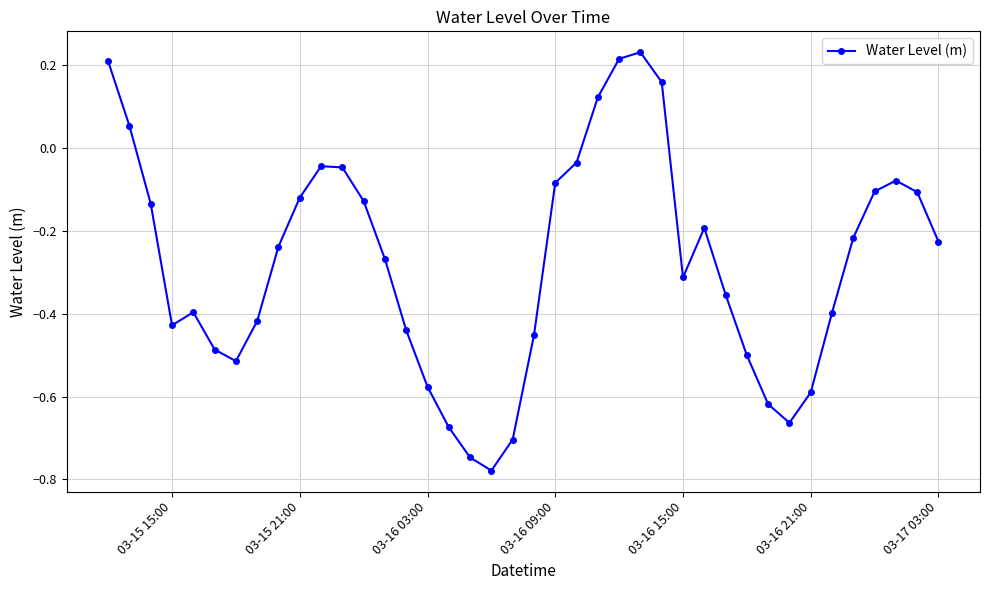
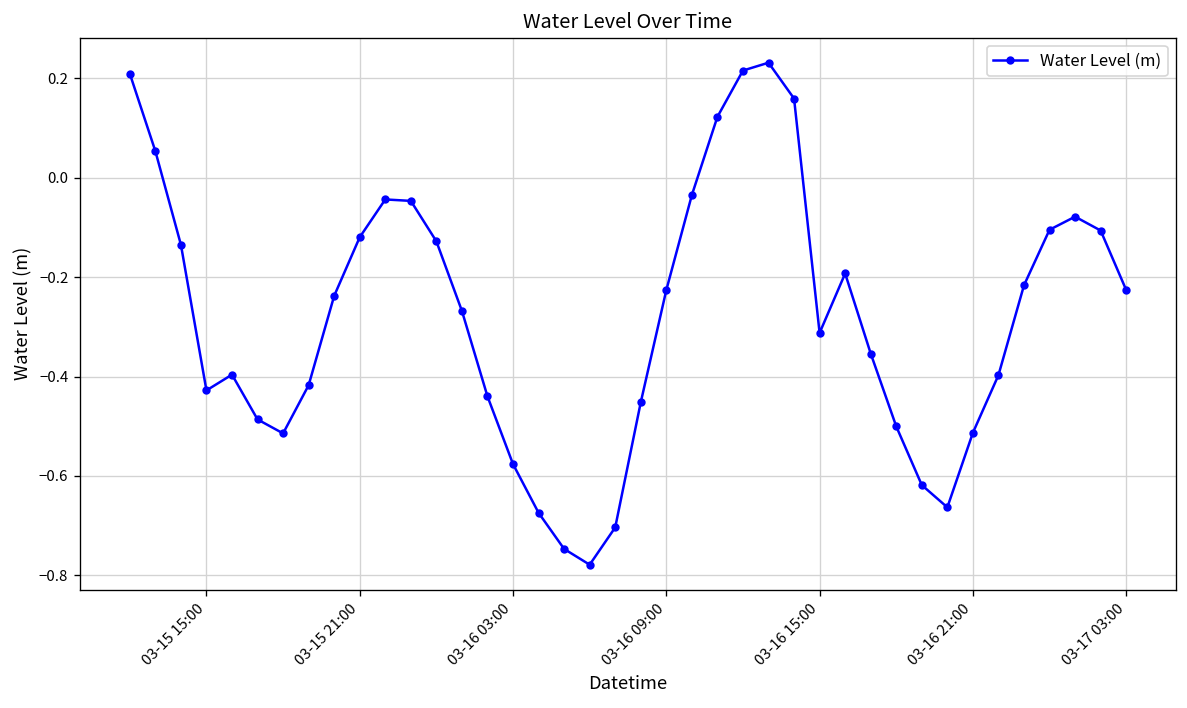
03-16 09:00: -0.08 -> -0.23
03-16 21:00: -0.59 -> -0.51
